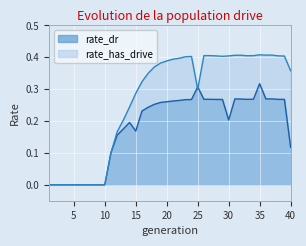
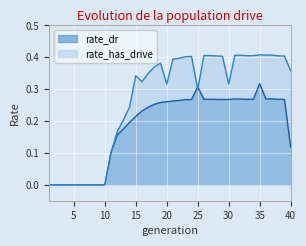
rate_dr, 15: 0.17 -> 0.21
rate_has_drive, 15: 0.29 -> 0.34
rate_has_drive, 20: 0.39 -> 0.32
rate_dr, 30: 0.20 -> 0.27
rate_has_drive, 30: 0.40 -> 0.32
